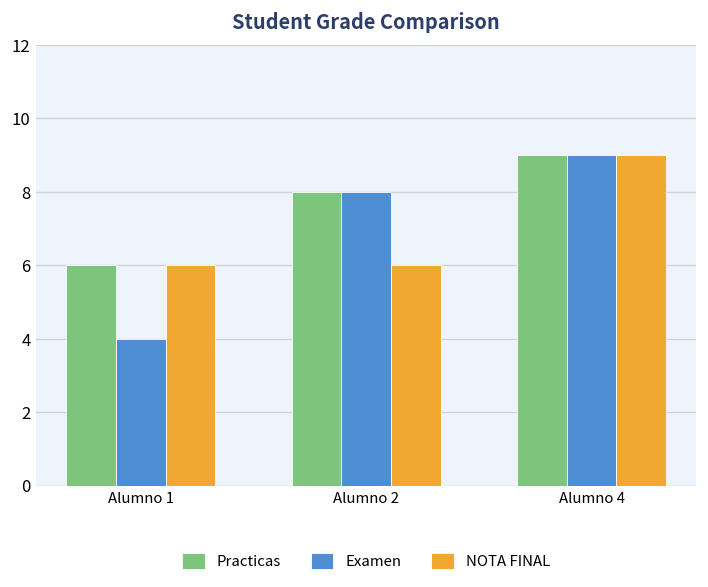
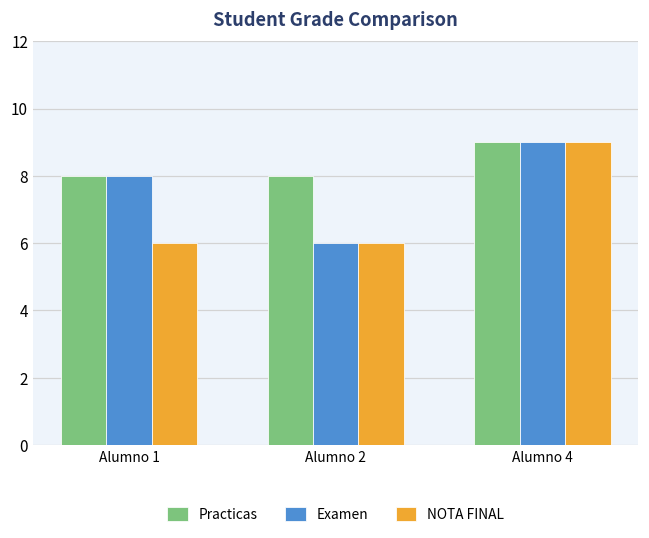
Practicas, Alumno 1: 6 -> 8
Examen, Alumno 1: 4 -> 8
Examen, Alumno 2: 8 -> 6
